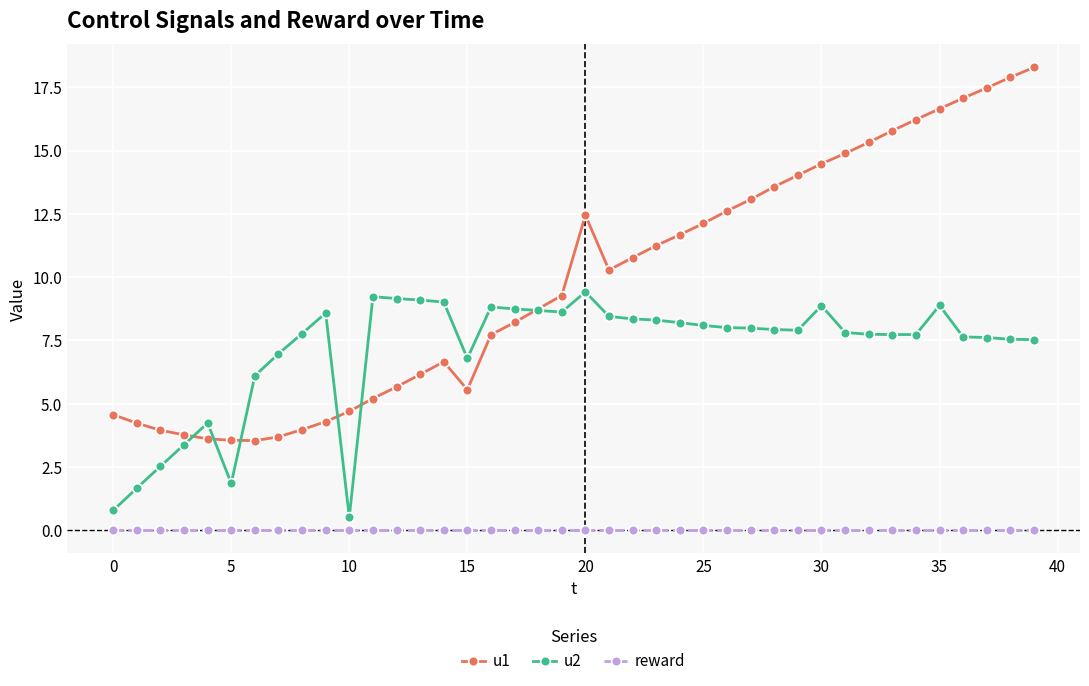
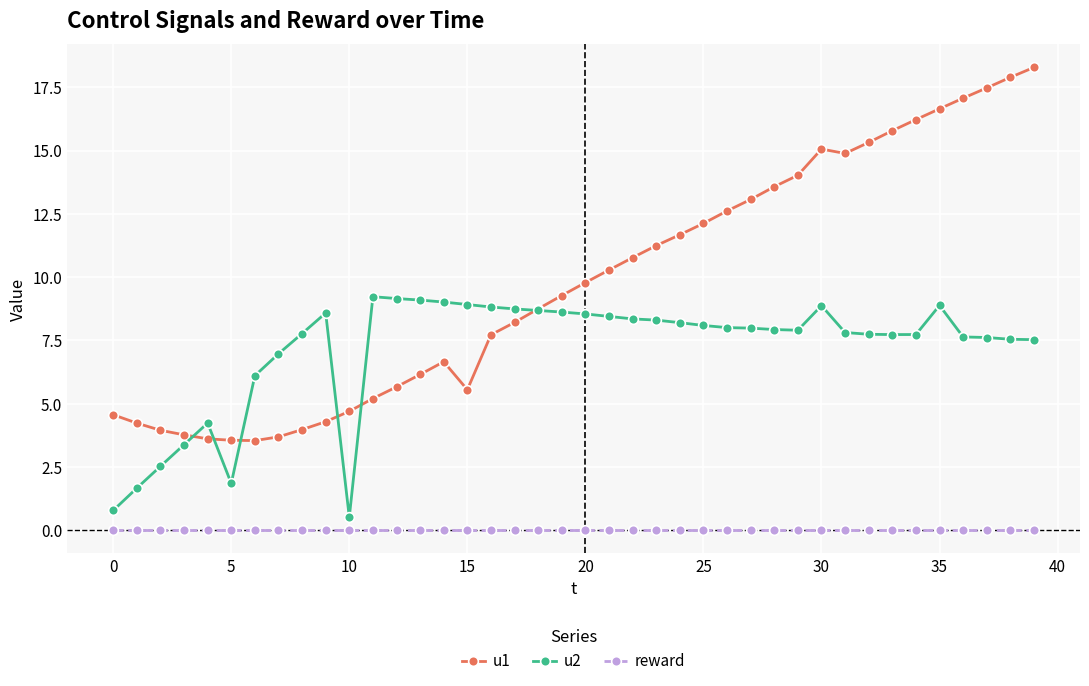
u2, 15: 6.8 -> 8.9
u1, 20: 12.4 -> 9.8
u2, 20: 9.4 -> 8.5
u1, 30: 14.5 -> 15.1
